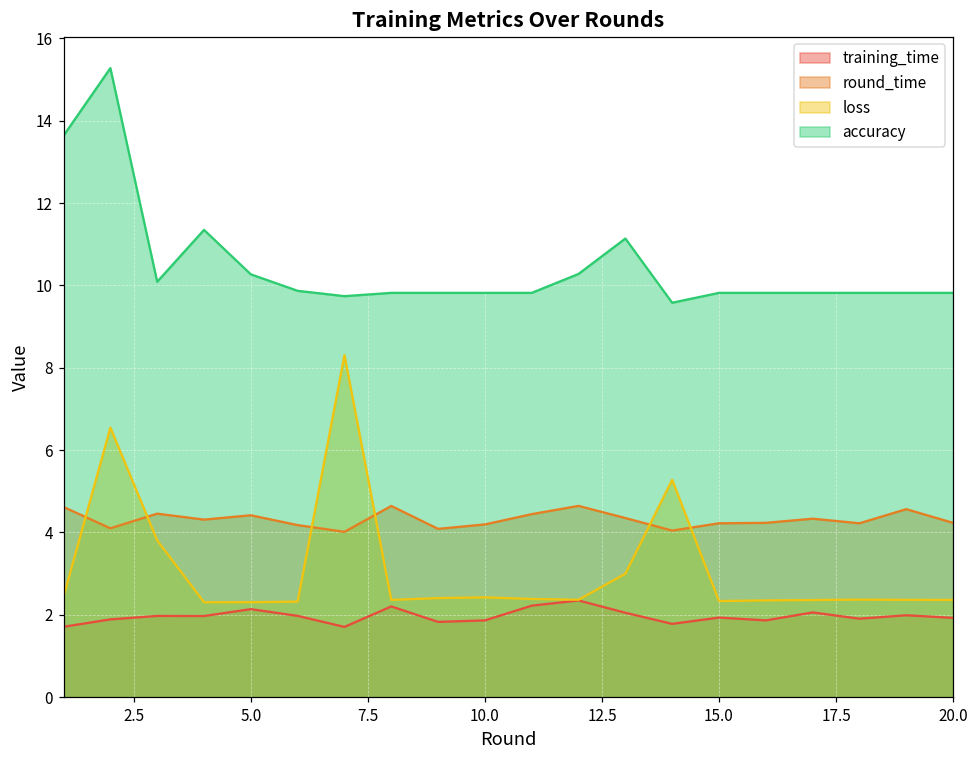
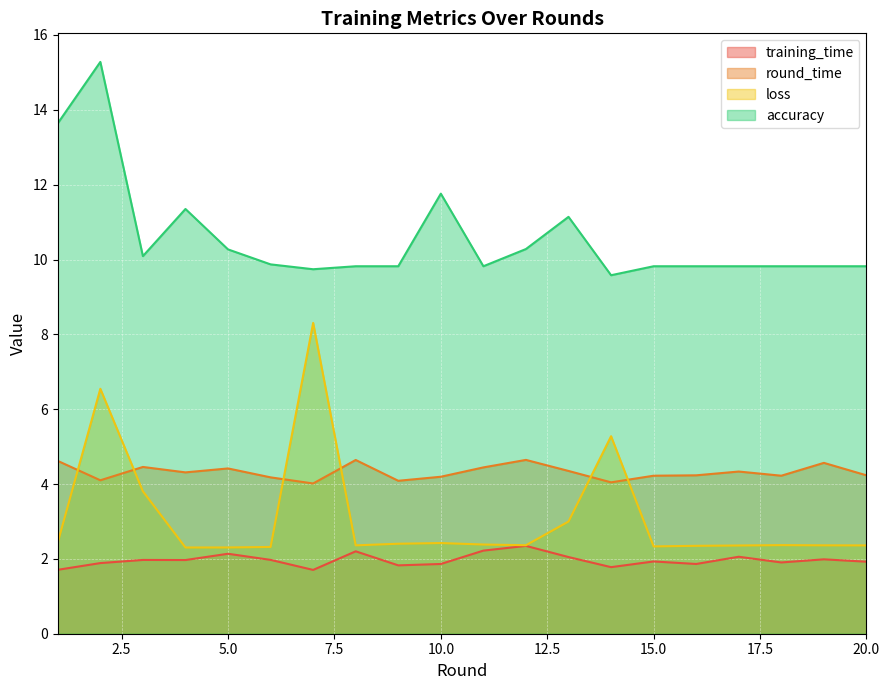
accuracy, 10.0: 9.8 -> 11.8
